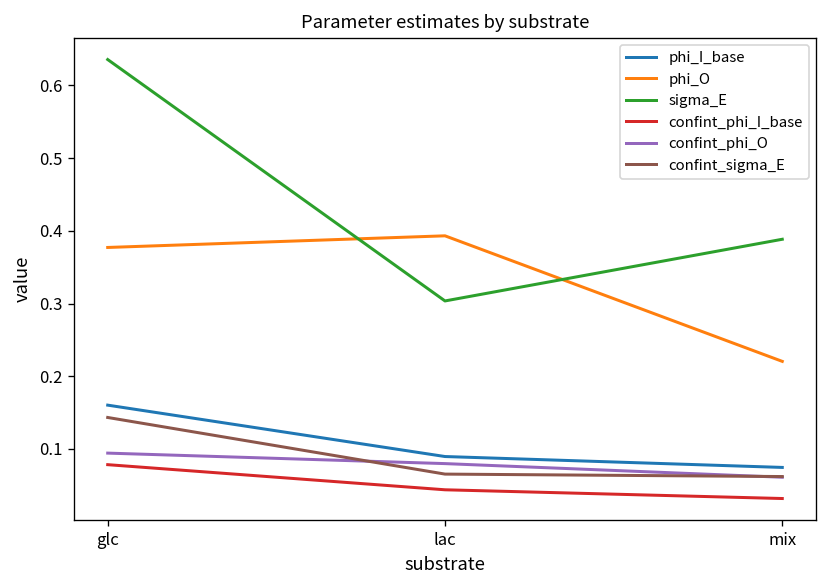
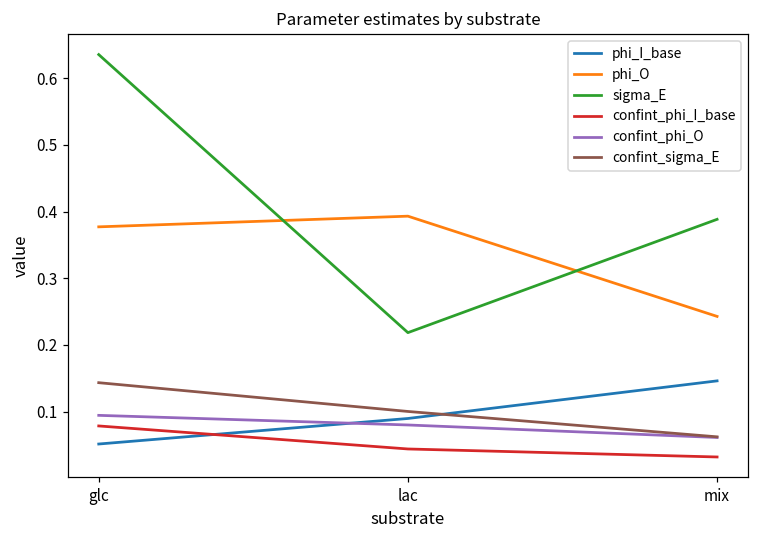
phi_I_base, glc: 0.16 -> 0.05
sigma_E, lac: 0.30 -> 0.22
confint_sigma_E, lac: 0.07 -> 0.10
phi_I_base, mix: 0.07 -> 0.15
phi_O, mix: 0.22 -> 0.24
